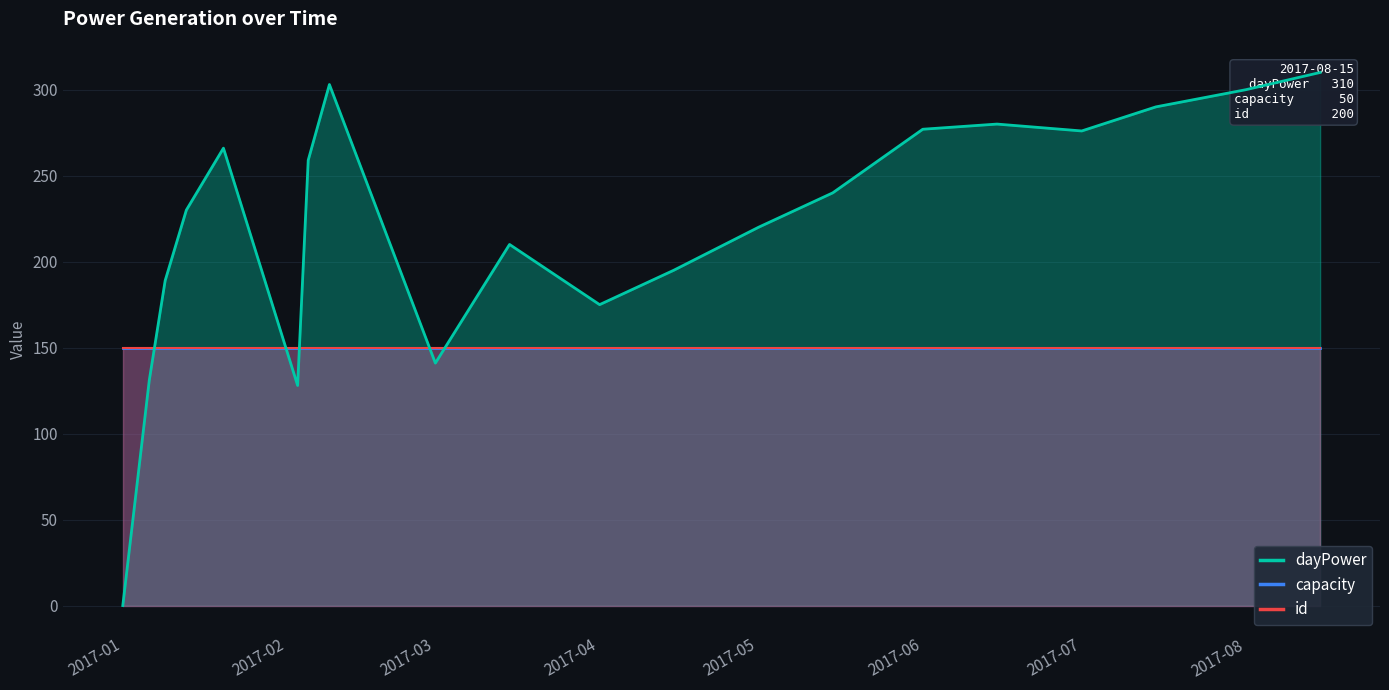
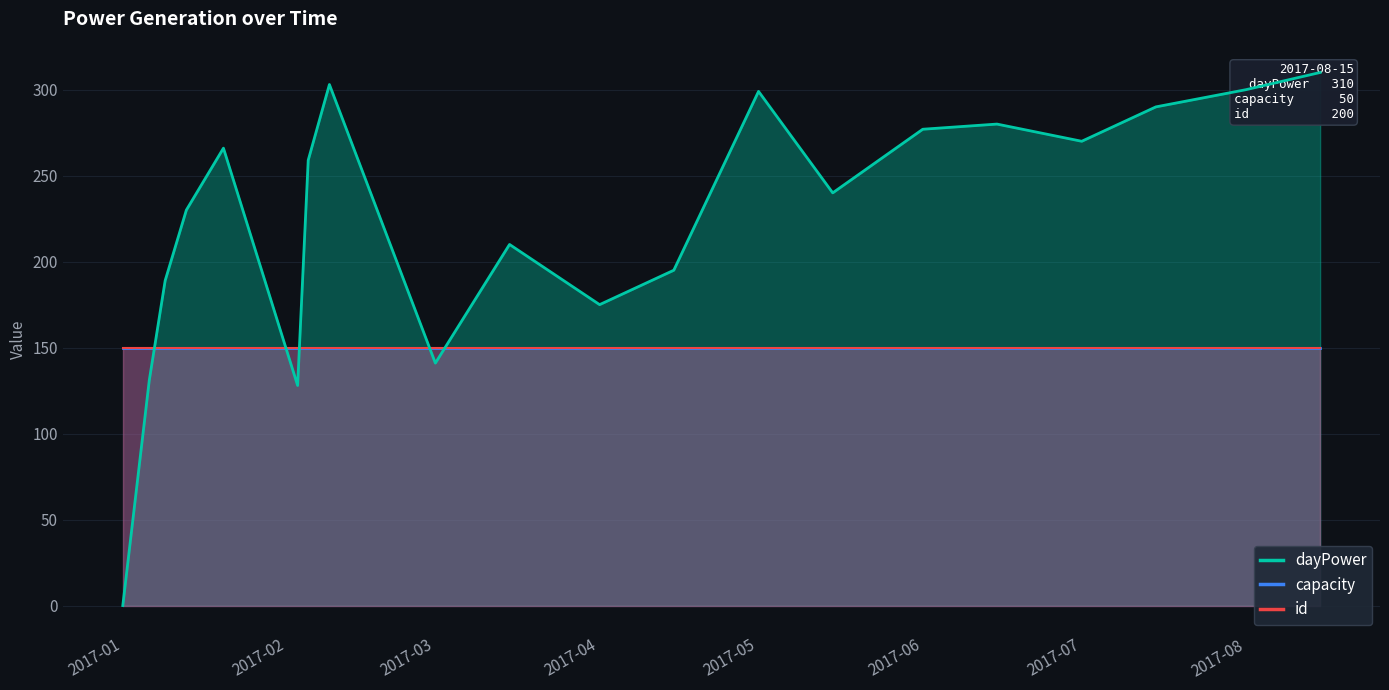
dayPower, 2017-05: 220 -> 299
dayPower, 2017-07: 276 -> 270
